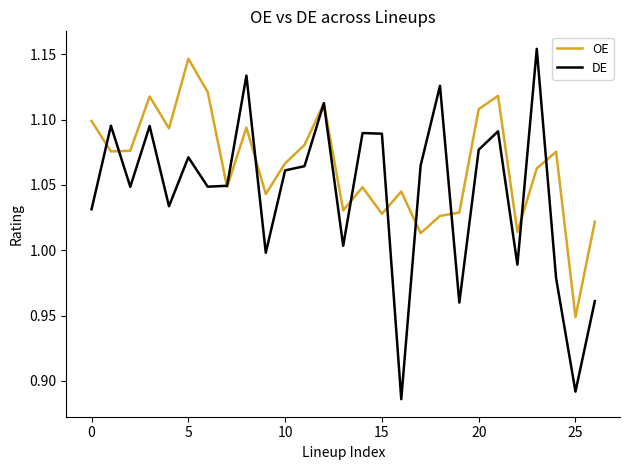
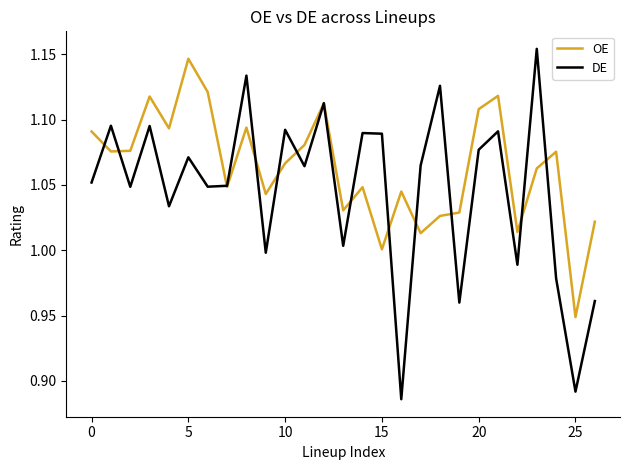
OE, 0: 1.099 -> 1.091
DE, 0: 1.031 -> 1.052
DE, 10: 1.061 -> 1.092
OE, 15: 1.028 -> 1.001
